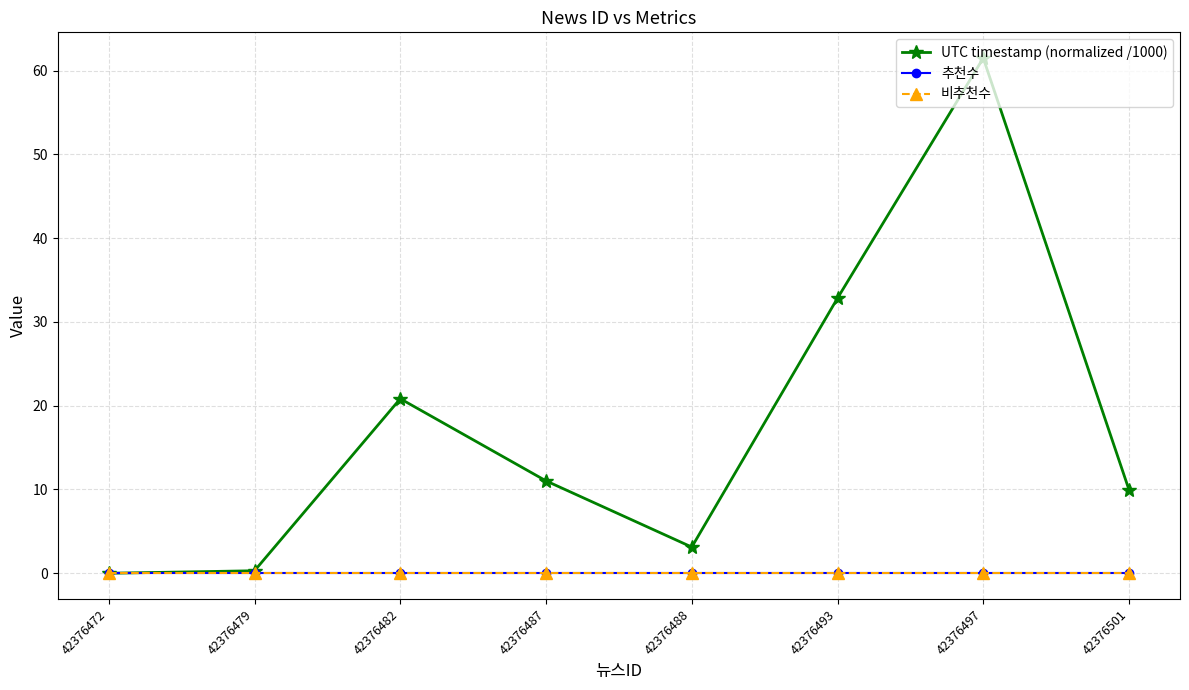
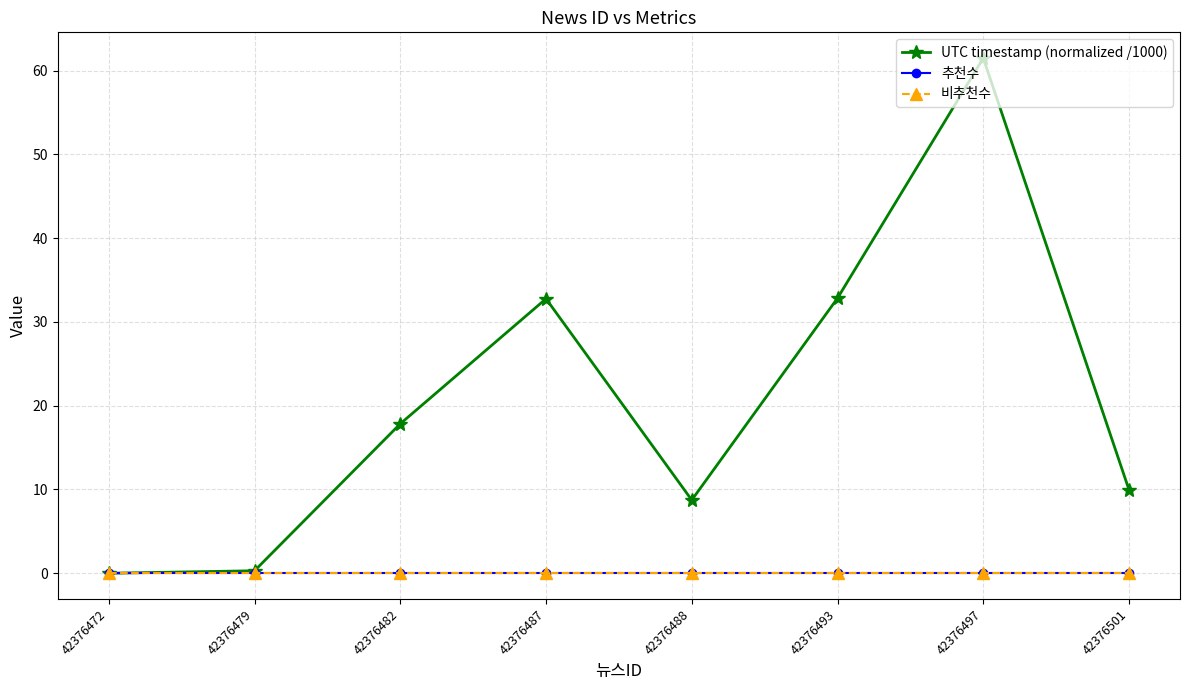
UTC timestamp (normalized /1000), 42376482: 21 -> 18
UTC timestamp (normalized /1000), 42376487: 11 -> 33
UTC timestamp (normalized /1000), 42376488: 3 -> 9
